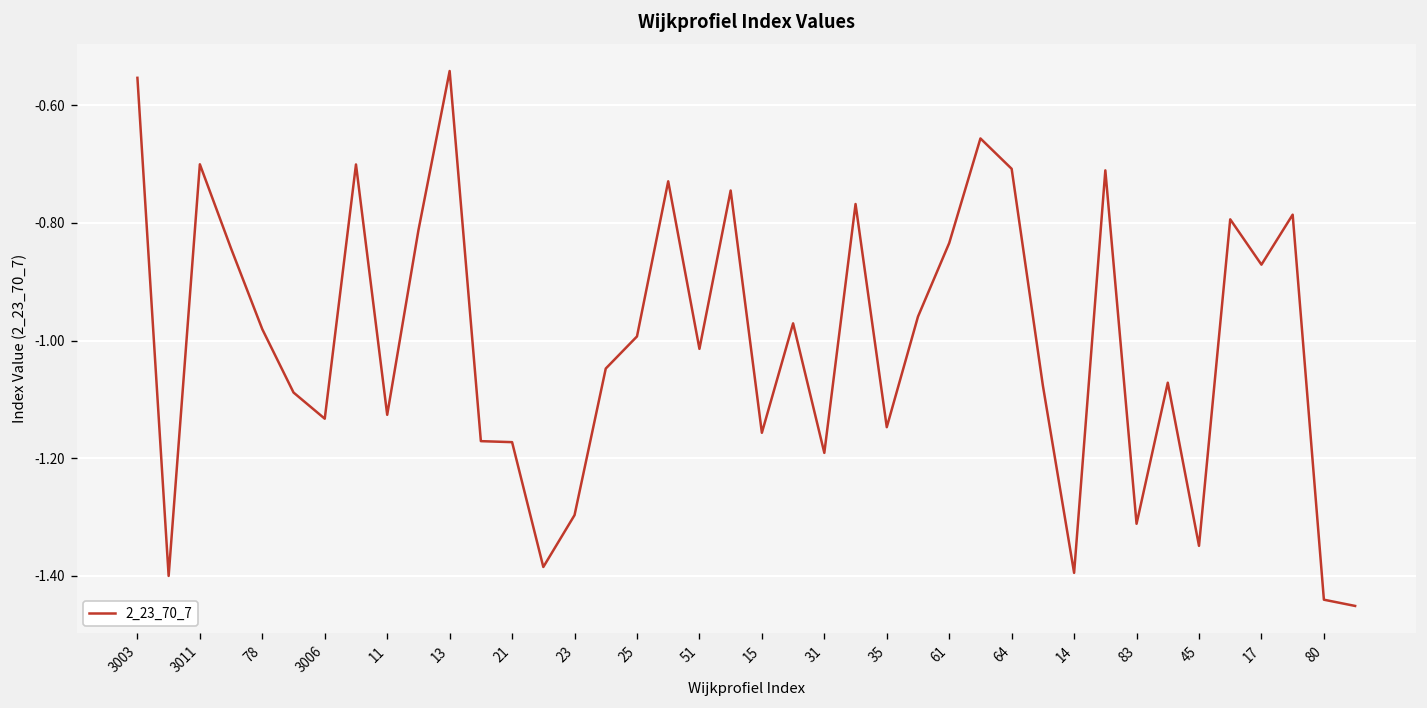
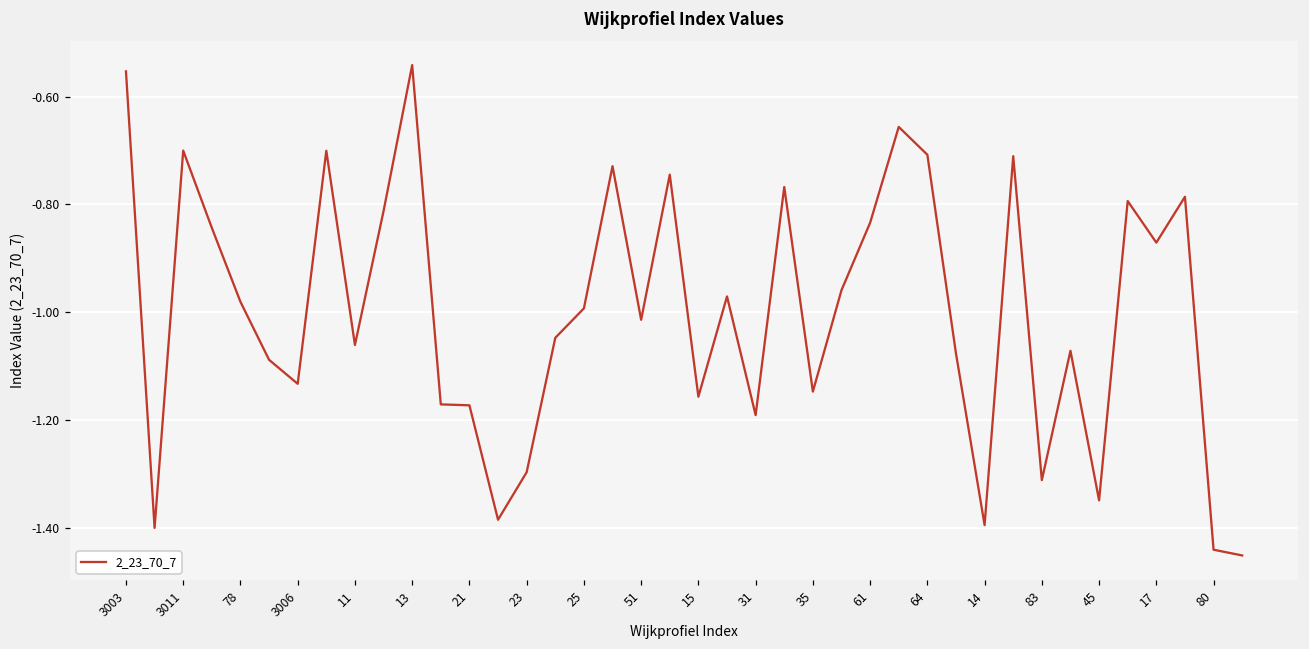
11: -1.13 -> -1.06
